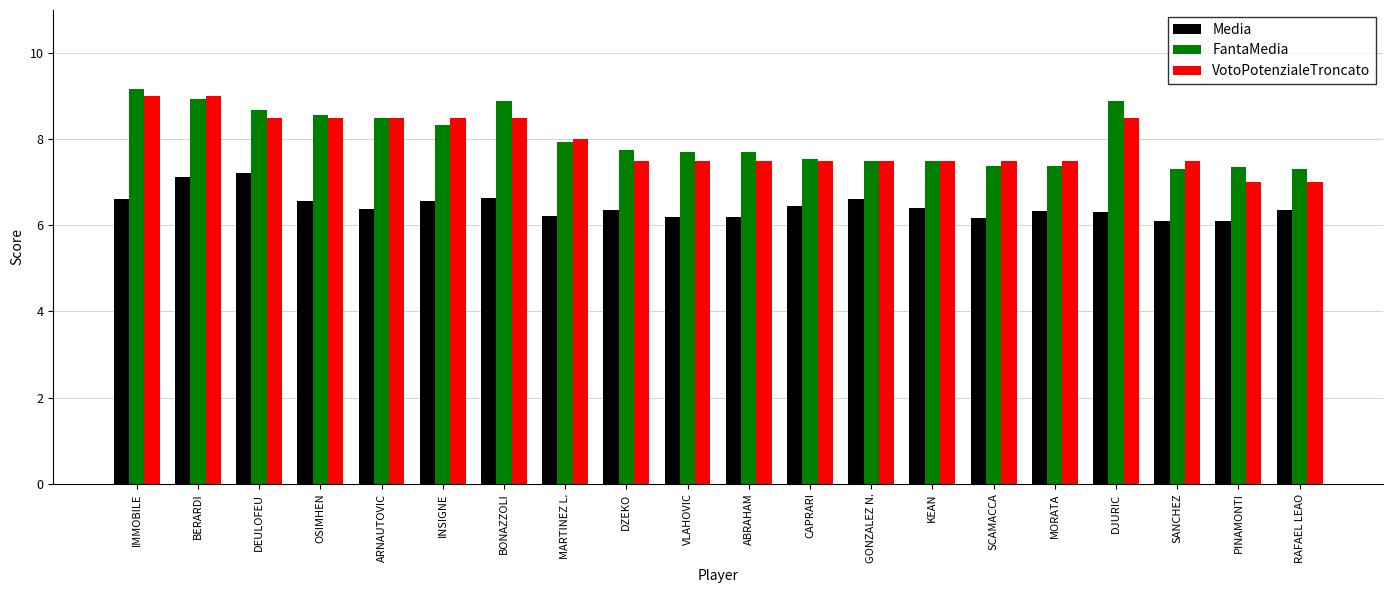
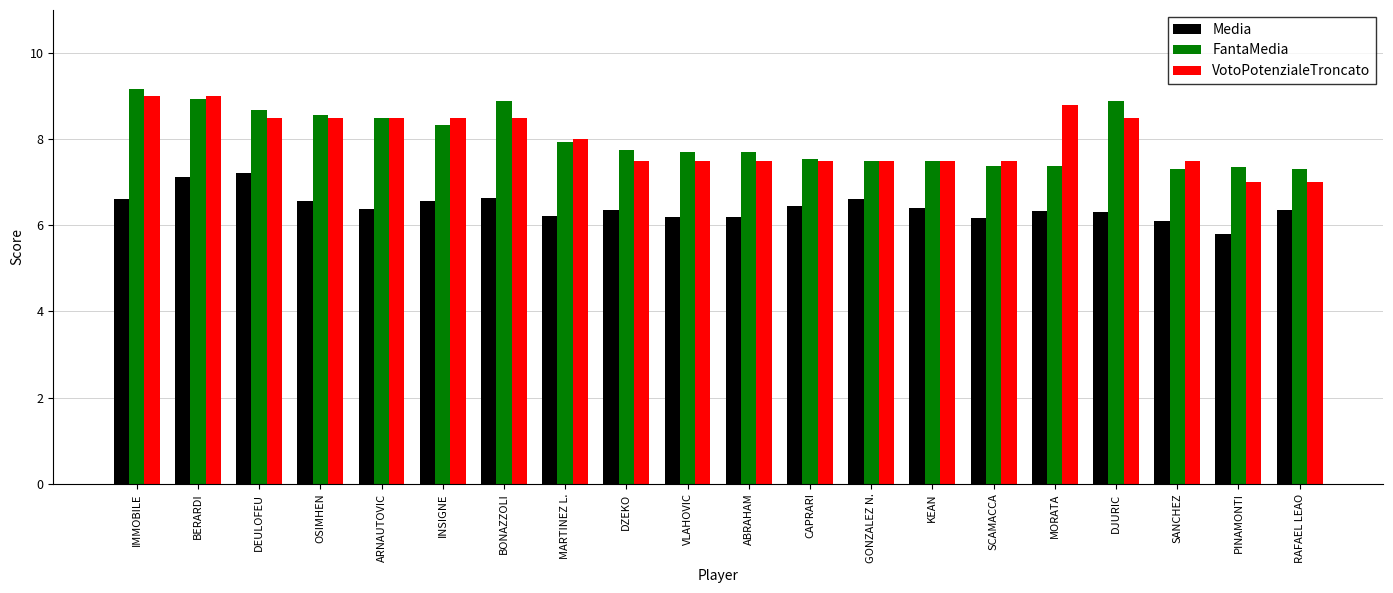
VotoPotenzialeTroncato, MORATA: 7.5 -> 8.8
Media, PINAMONTI: 6.1 -> 5.8
